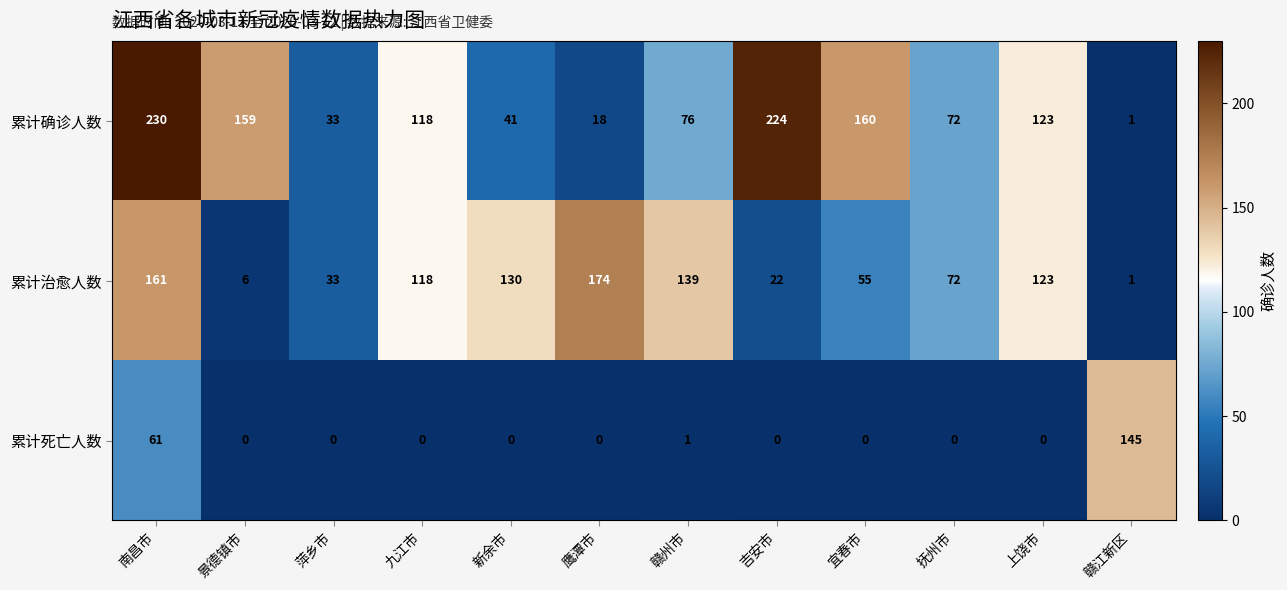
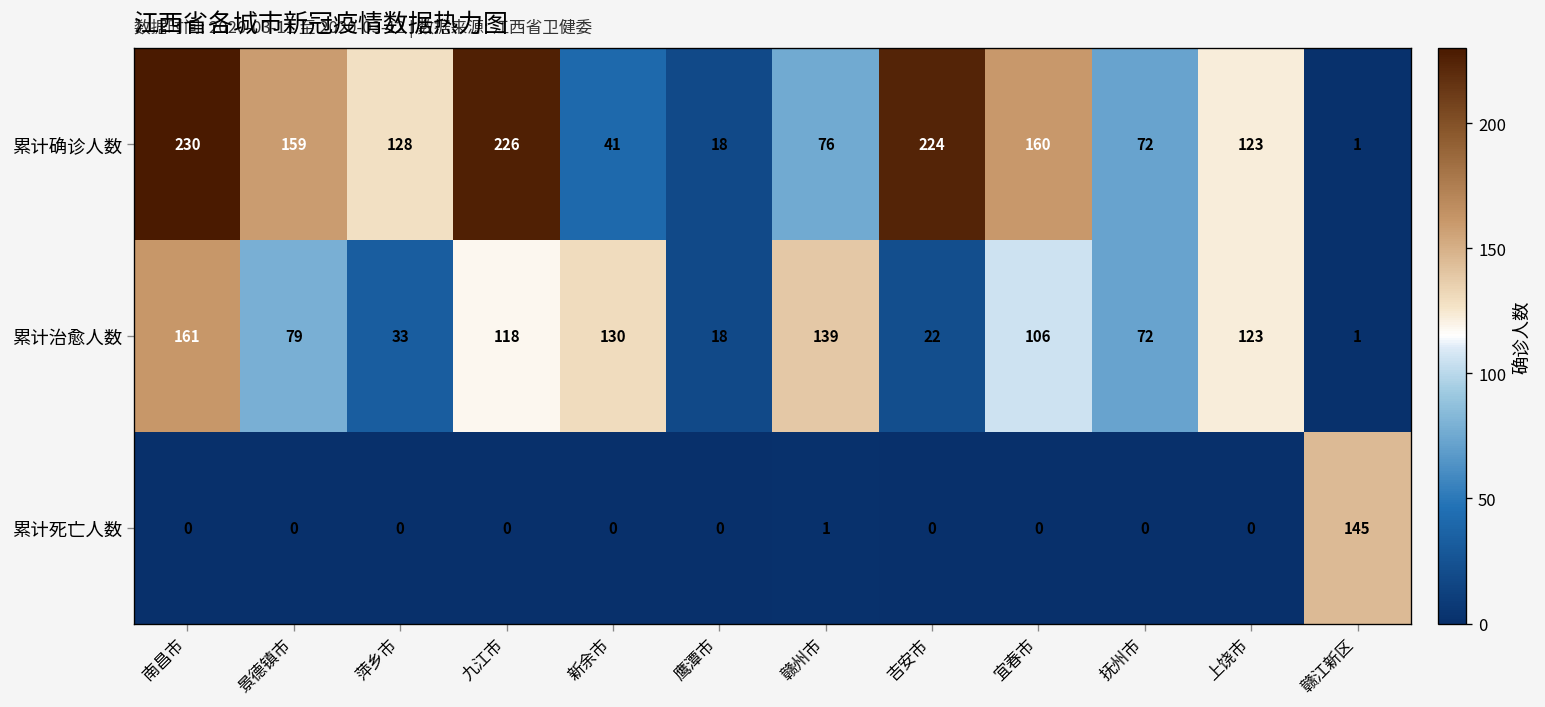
累计确诊人数, 萍乡市: 33 -> 128
累计确诊人数, 九江市: 118 -> 226
累计治愈人数, 景德镇市: 6 -> 79
累计治愈人数, 鹰潭市: 174 -> 18
累计治愈人数, 宜春市: 55 -> 106
累计死亡人数, 南昌市: 61 -> 0
